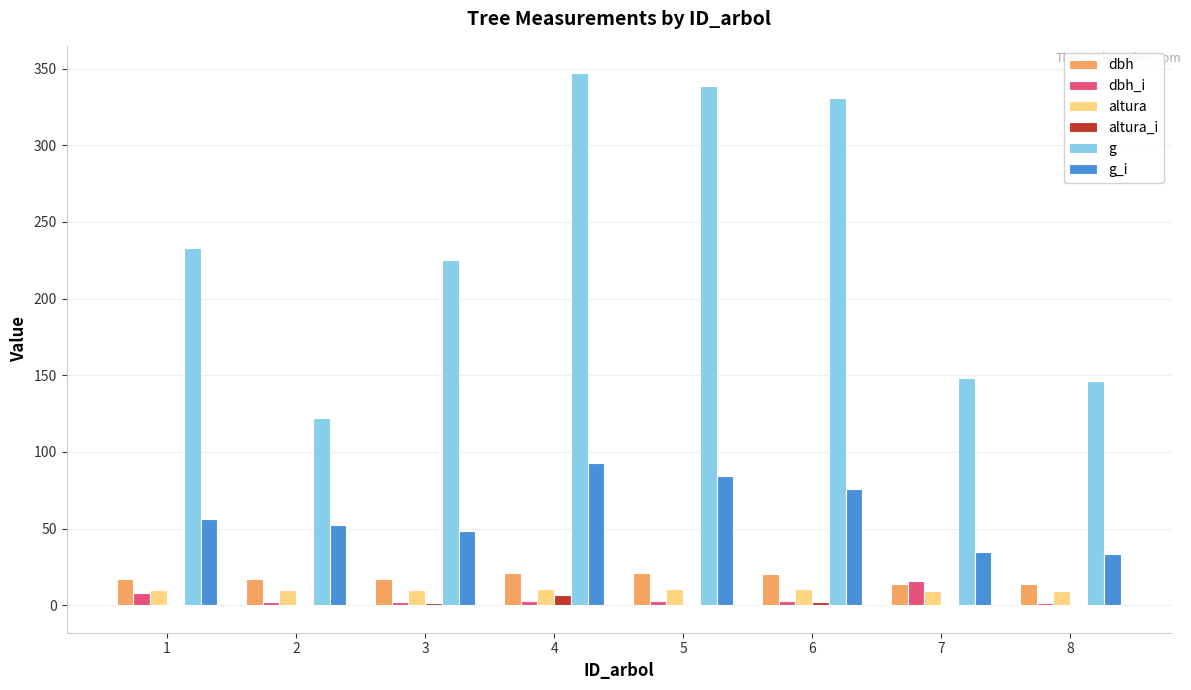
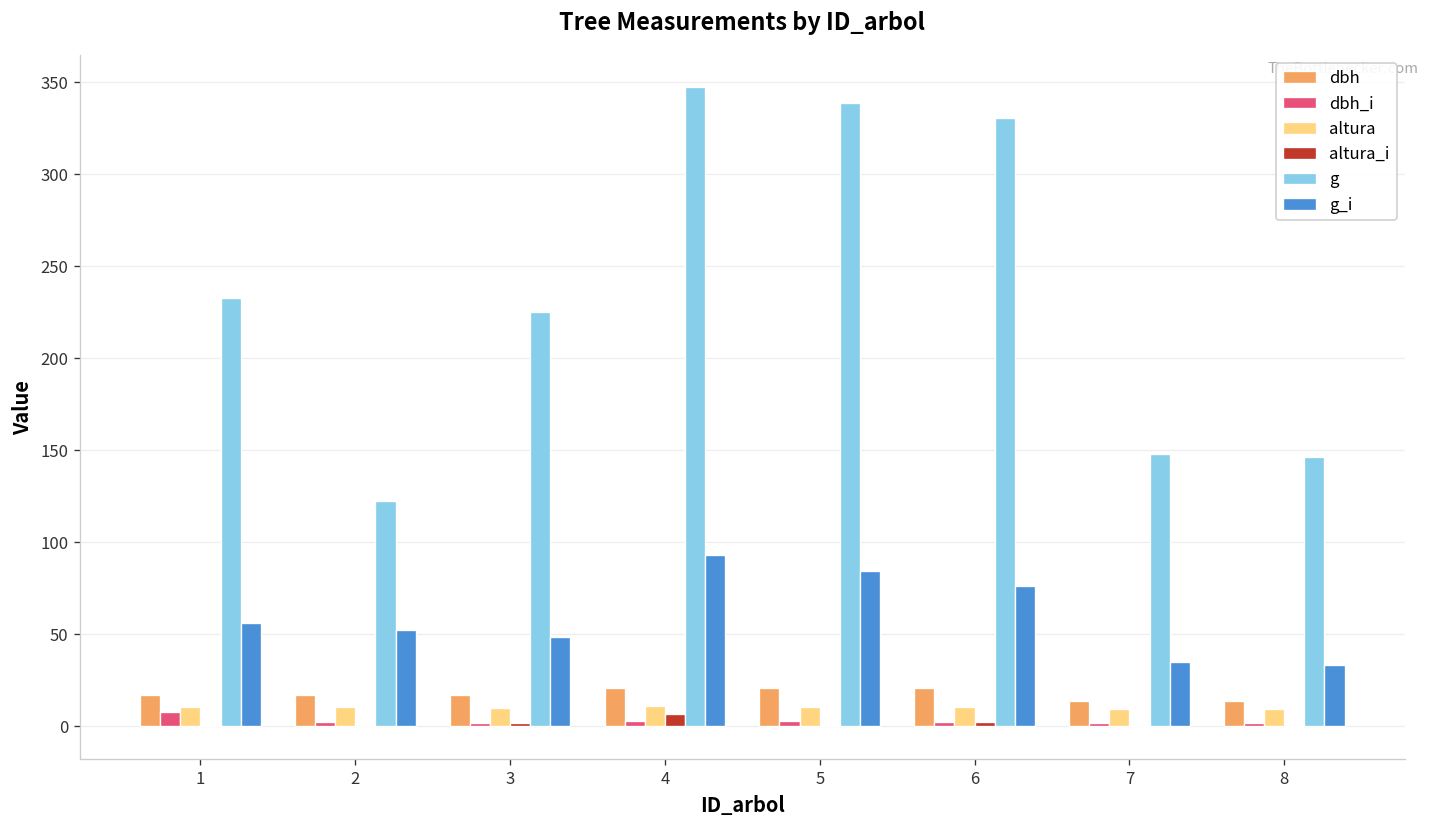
dbh_i, 7: 16 -> 2
